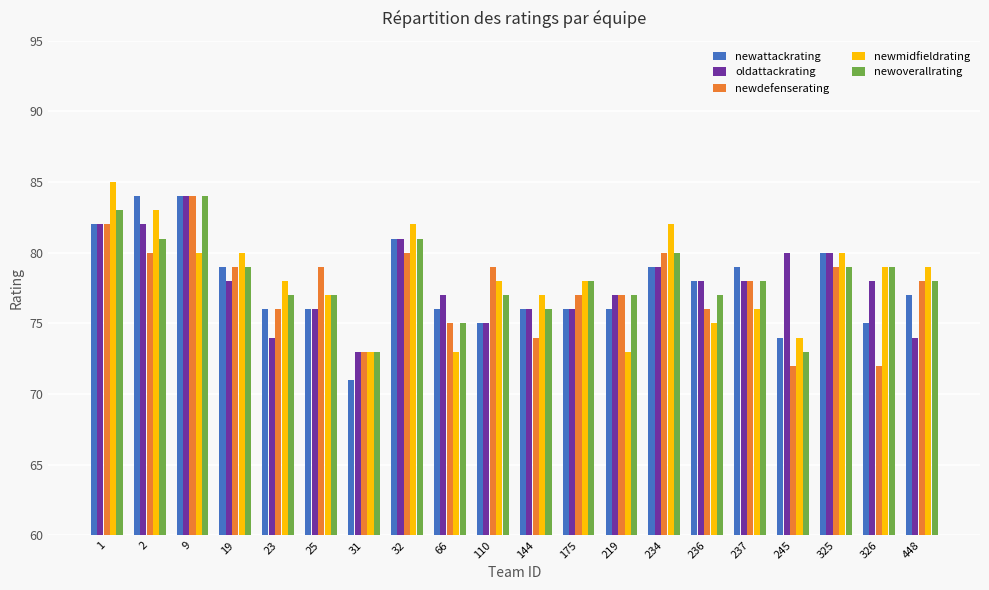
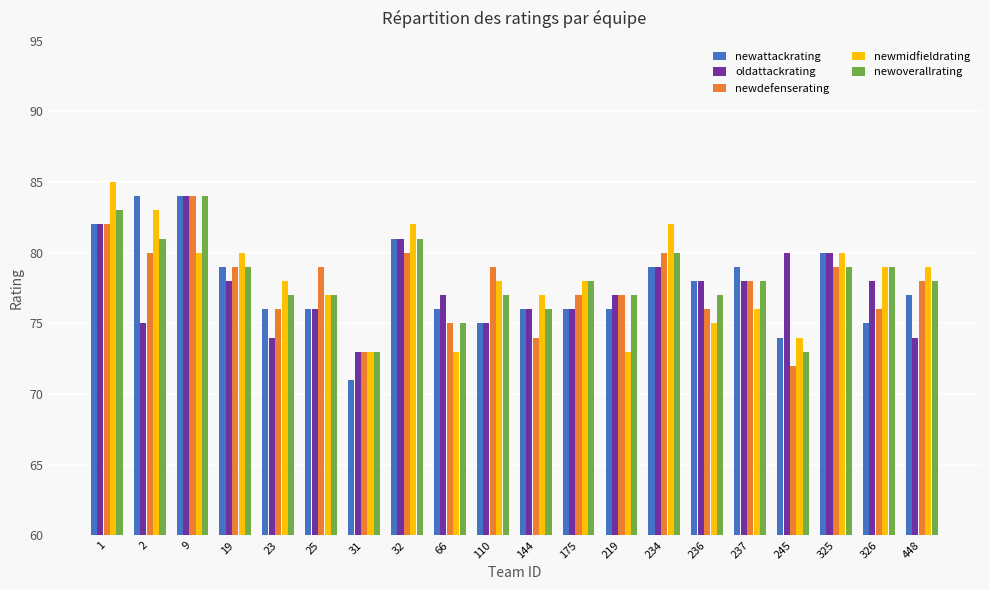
oldattackrating, 2: 82 -> 75
newdefenserating, 326: 72 -> 76
